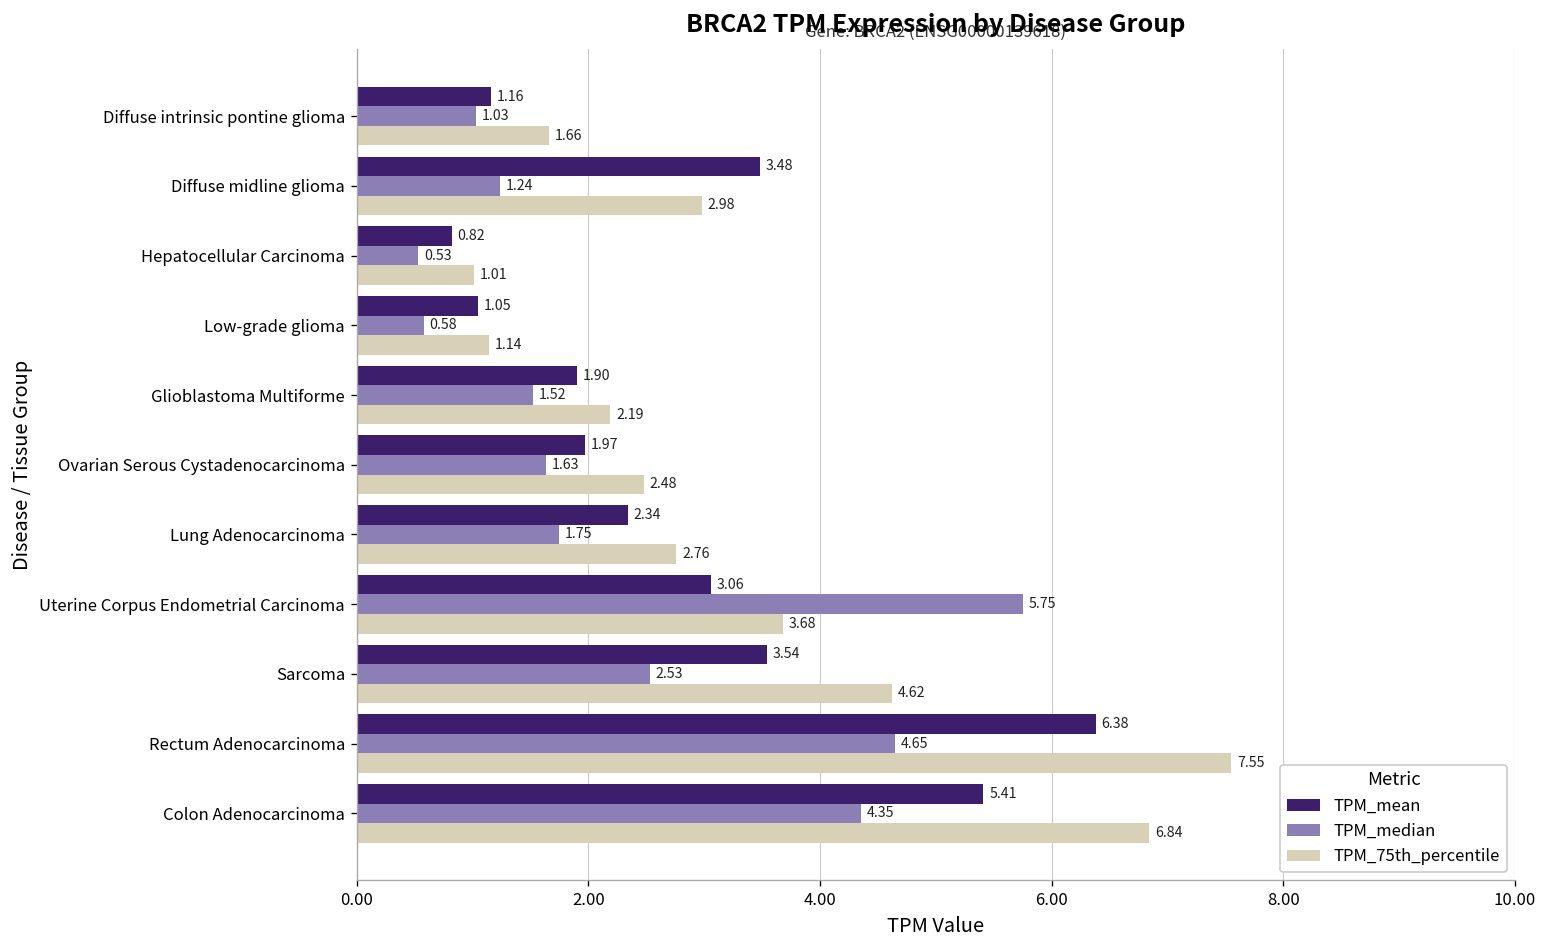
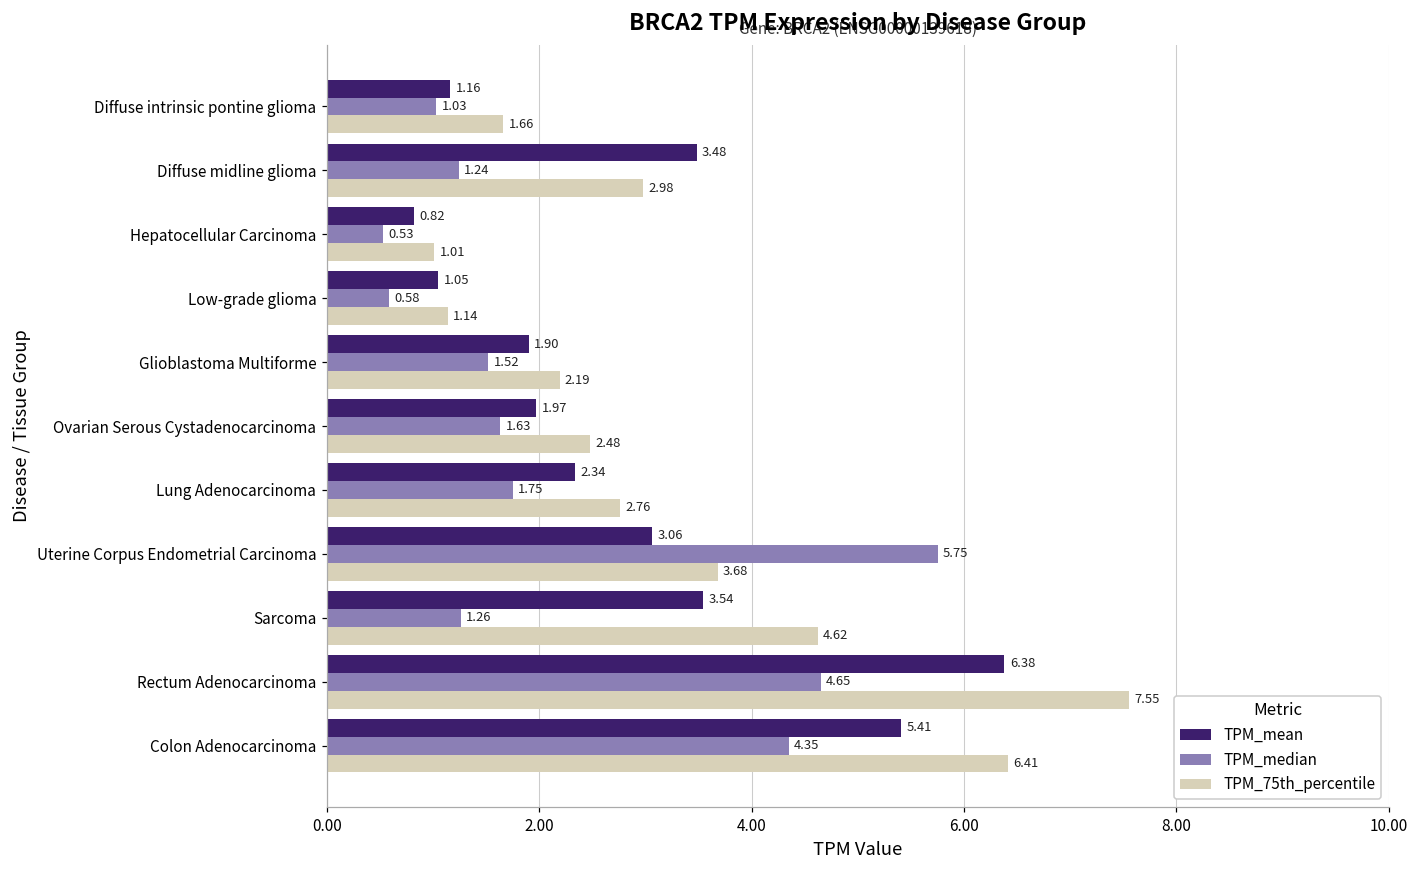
TPM_median, Sarcoma: 2.53 -> 1.26
TPM_75th_percentile, Colon Adenocarcinoma: 6.84 -> 6.41
